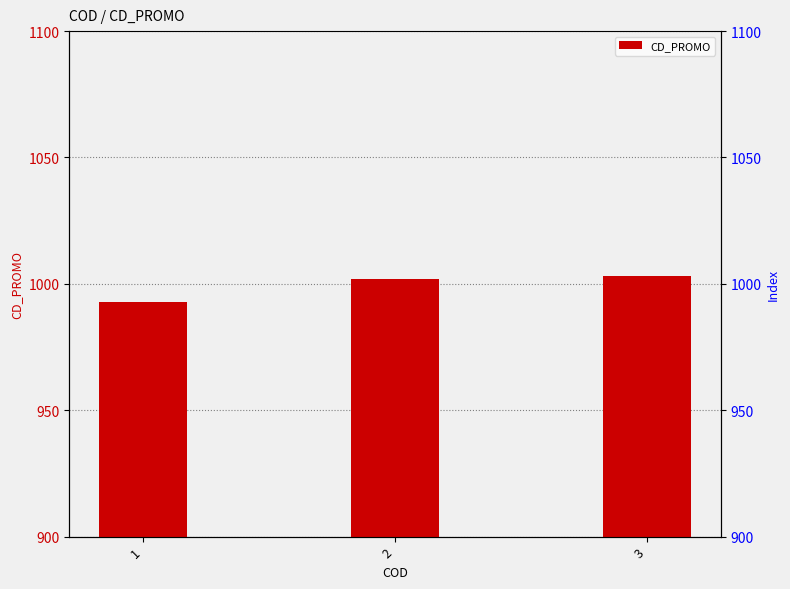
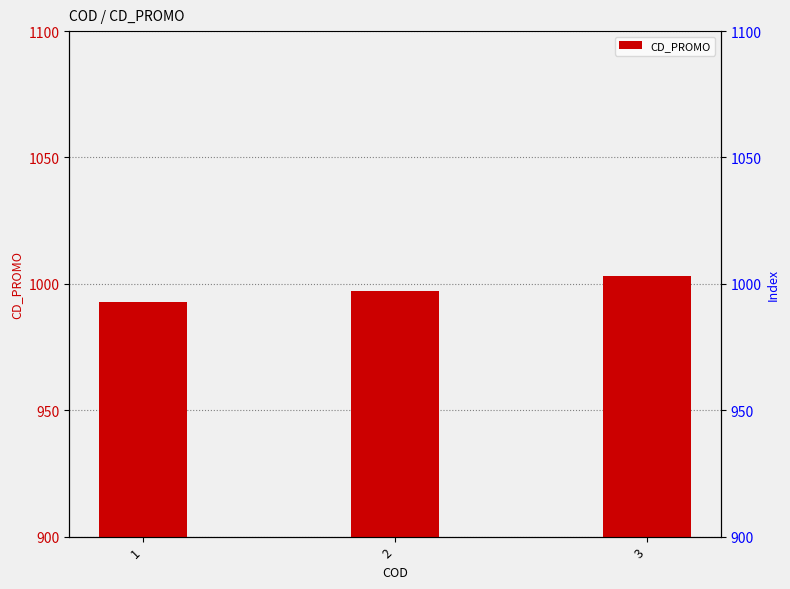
2: 1002 -> 997
